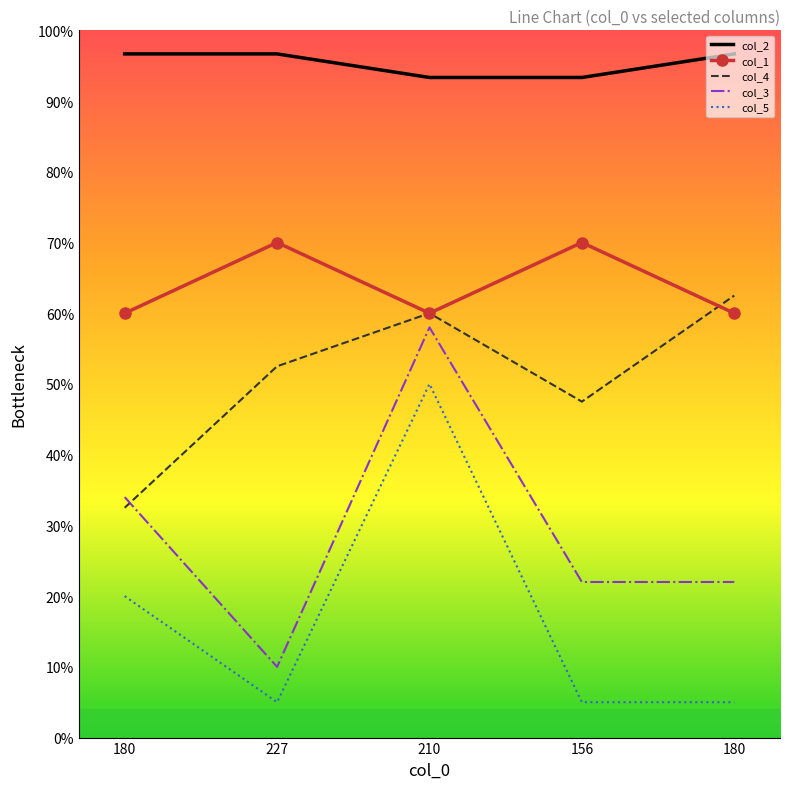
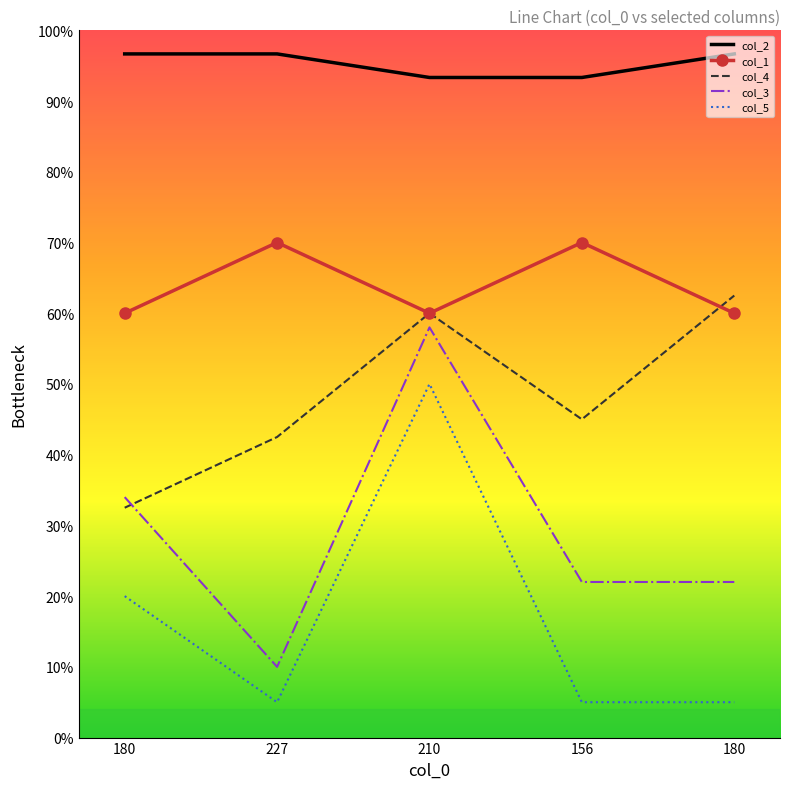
col_4, 227: 53% -> 43%
col_4, 156: 48% -> 45%
